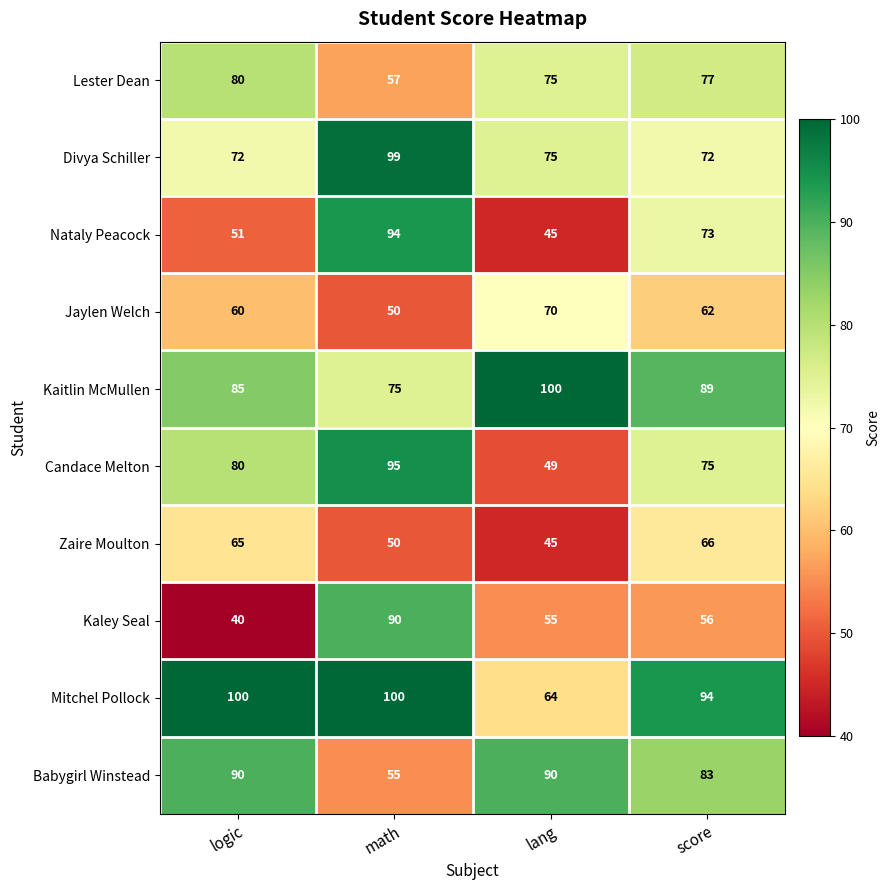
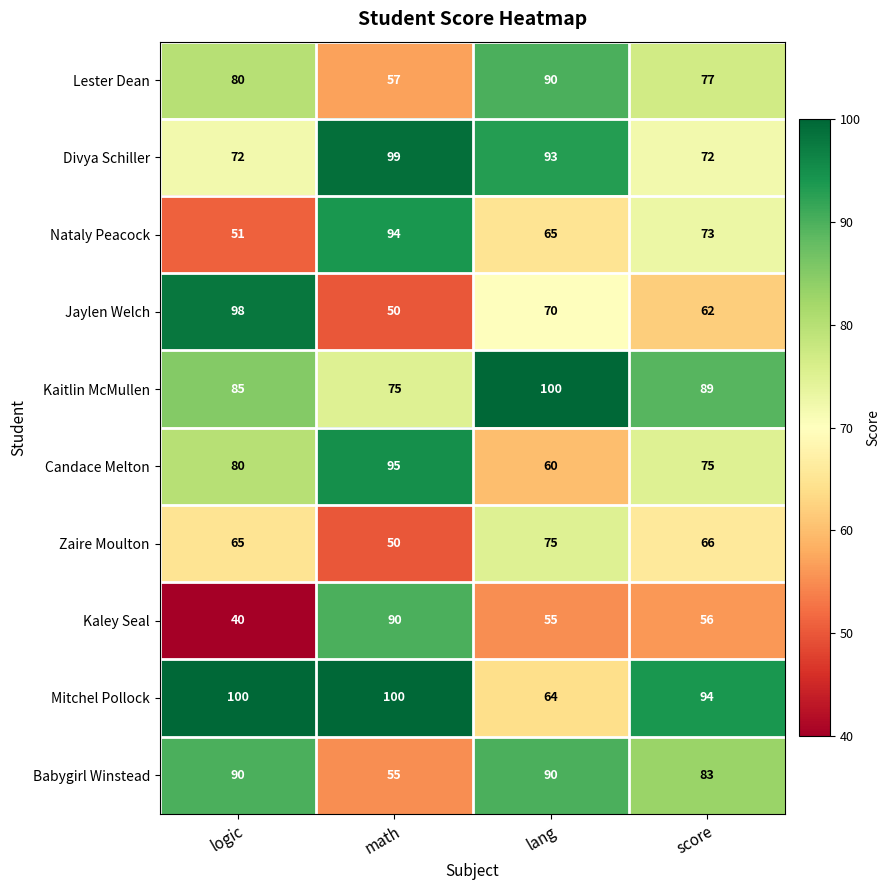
Lester Dean, lang: 75 -> 90
Divya Schiller, lang: 75 -> 93
Nataly Peacock, lang: 45 -> 65
Jaylen Welch, logic: 60 -> 98
Candace Melton, lang: 49 -> 60
Zaire Moulton, lang: 45 -> 75
